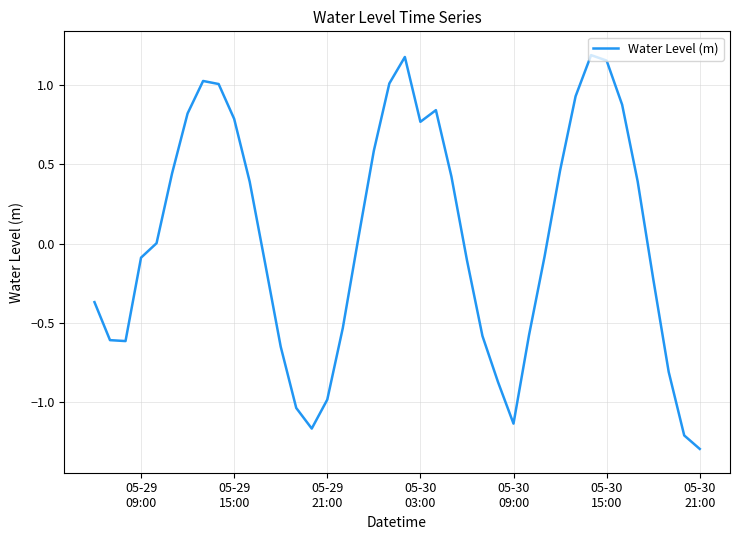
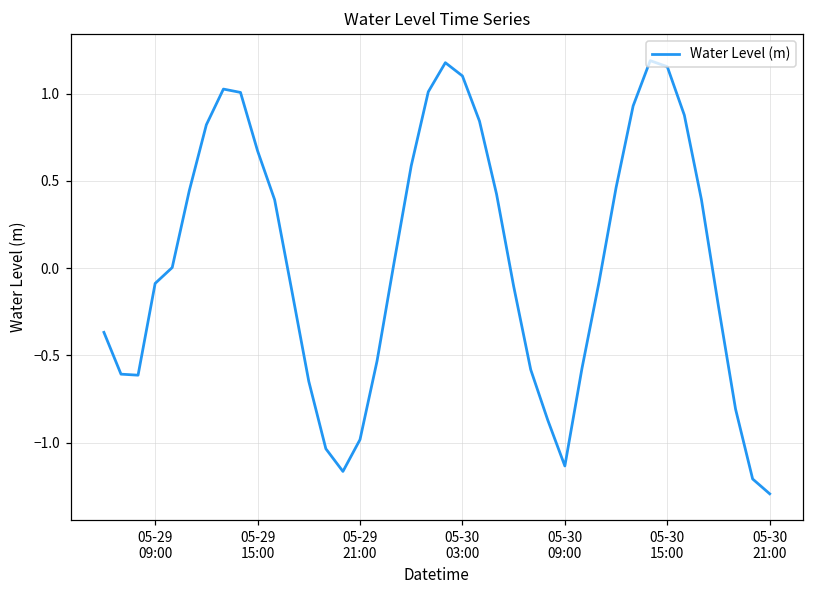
05-29 15:00: 0.79 -> 0.67
05-30 03:00: 0.77 -> 1.10
